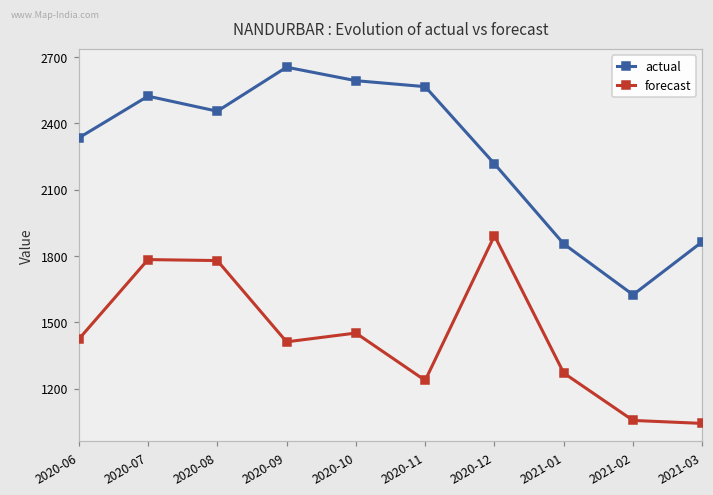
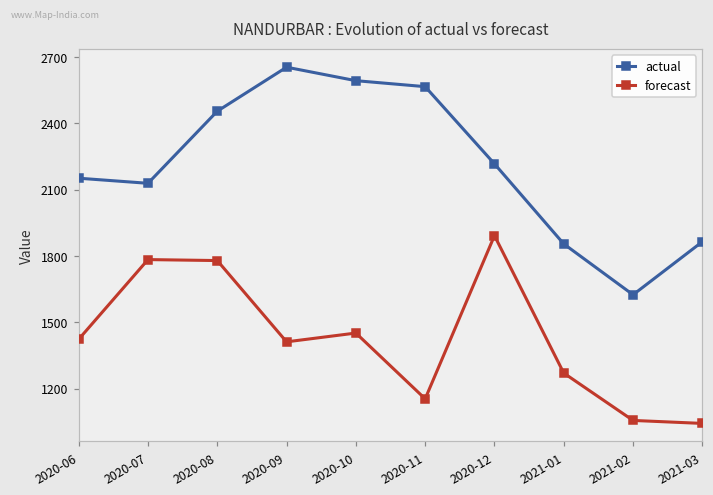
actual, 2020-06: 2330 -> 2150
actual, 2020-07: 2520 -> 2130
forecast, 2020-11: 1240 -> 1150
